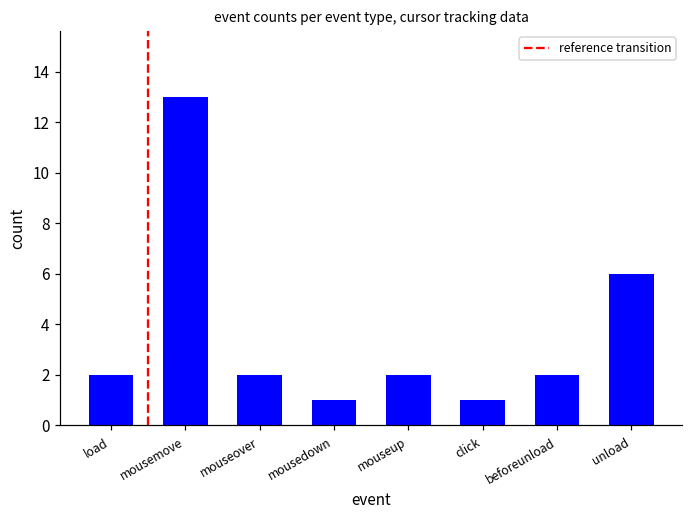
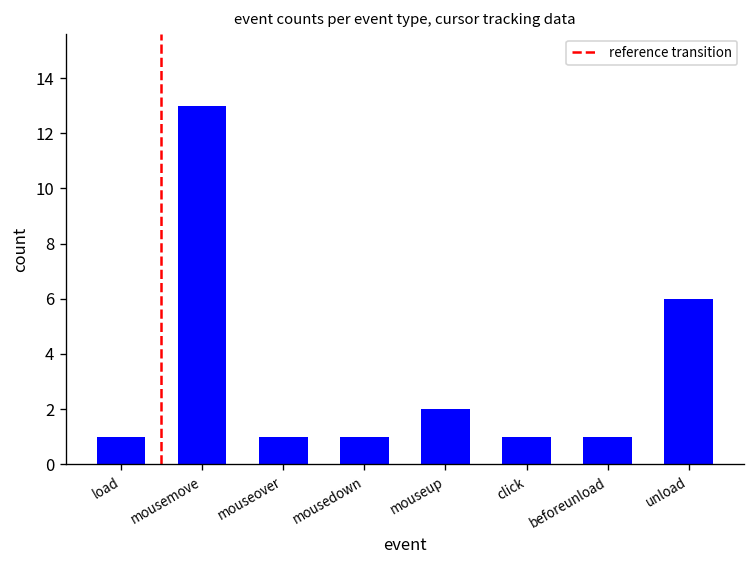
load: 2 -> 1
mouseover: 2 -> 1
beforeunload: 2 -> 1
